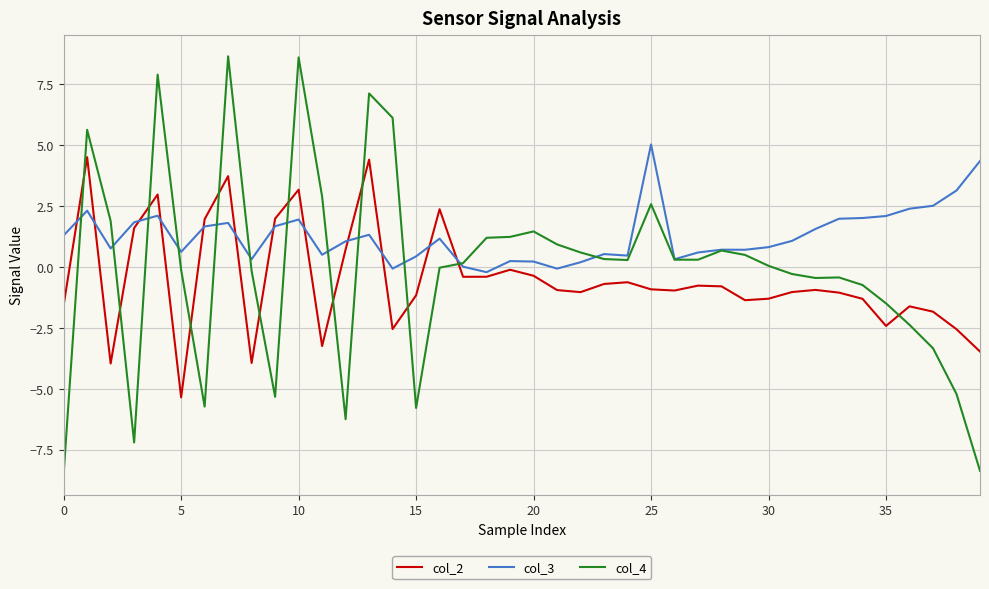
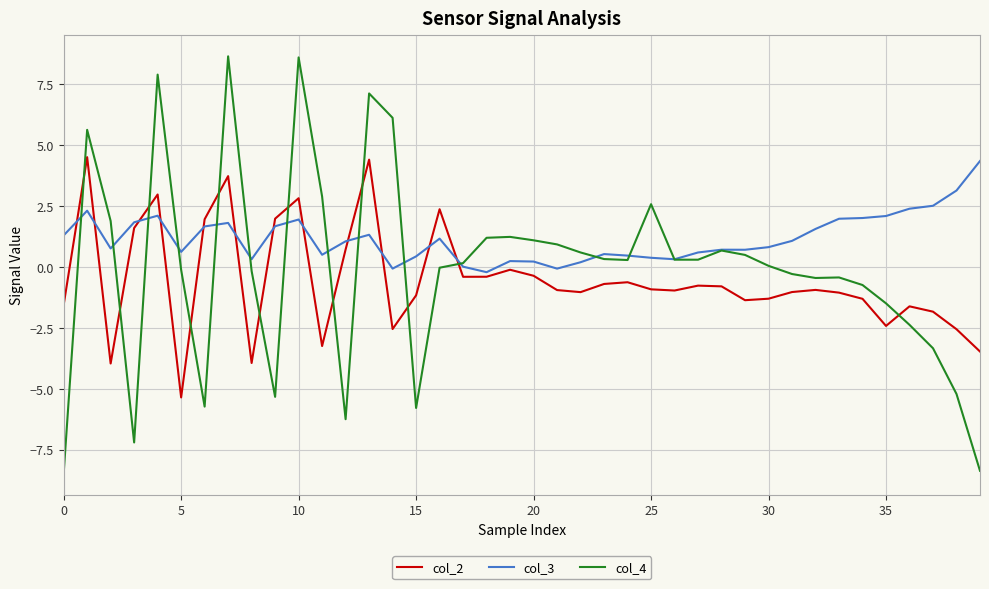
col_2, 10: 3.2 -> 2.8
col_4, 20: 1.5 -> 1.1
col_3, 25: 5.0 -> 0.4
